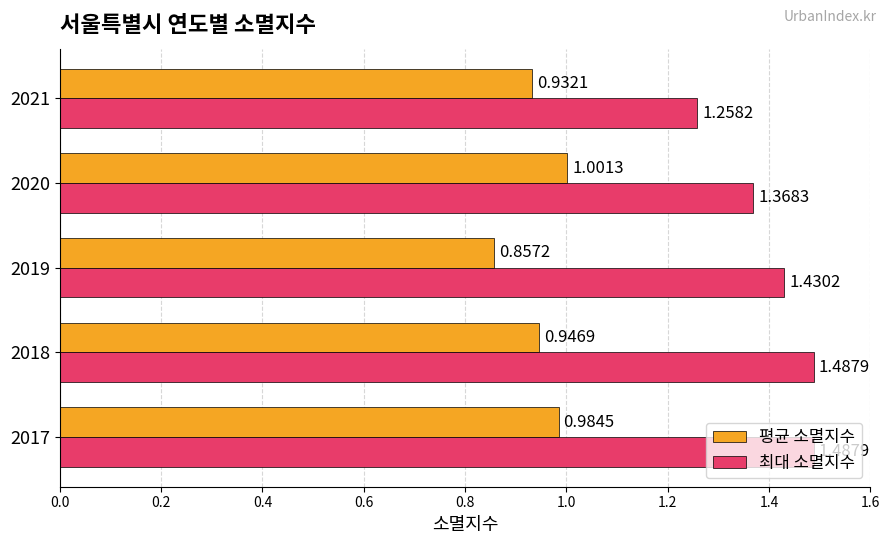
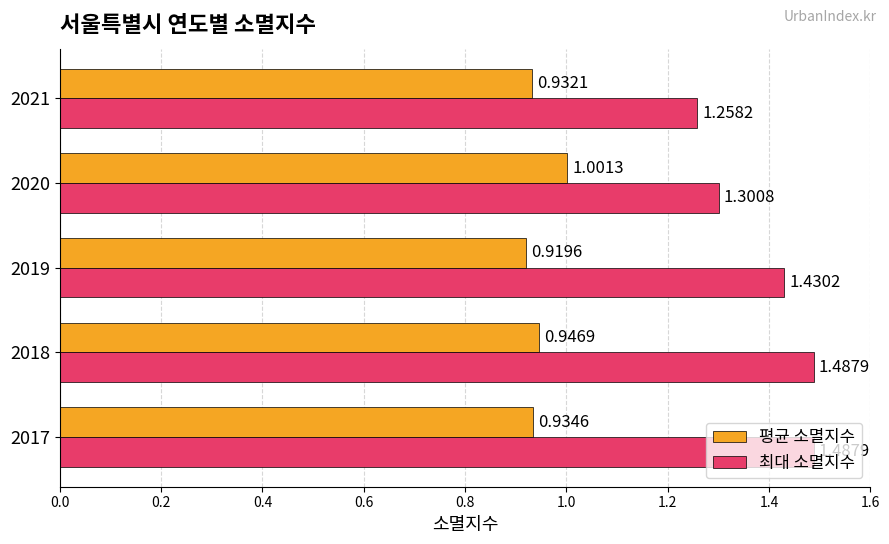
최대 소멸지수, 2020: 1.3683 -> 1.3008
평균 소멸지수, 2019: 0.8572 -> 0.9196
평균 소멸지수, 2017: 0.9845 -> 0.9346
